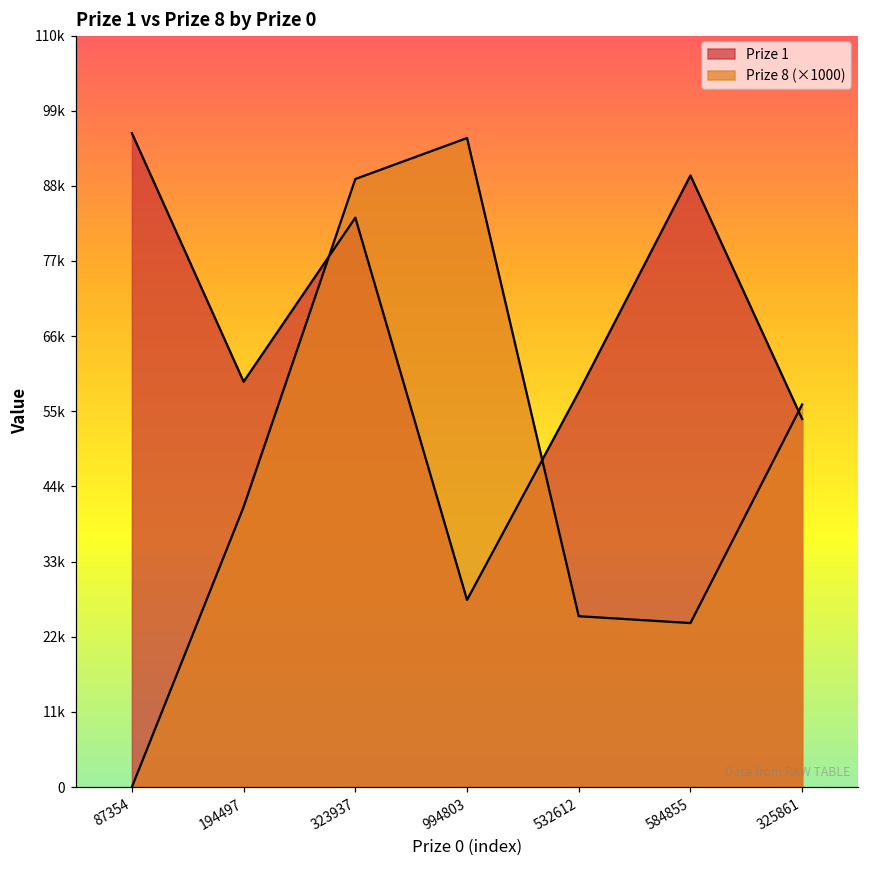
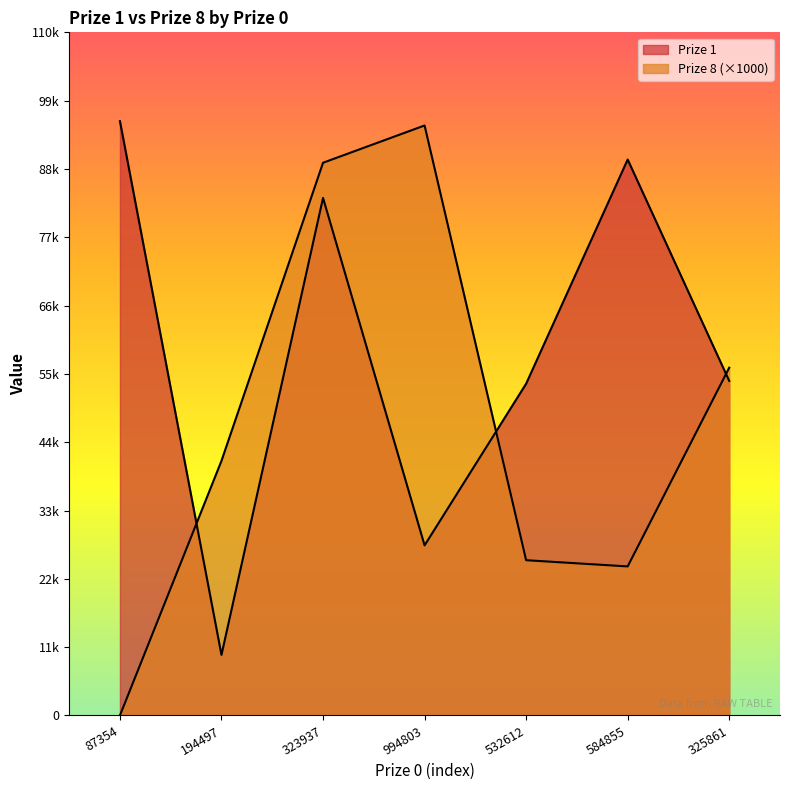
Prize 1, 194497: 59000 -> 10000
Prize 1, 532612: 58000 -> 53000
